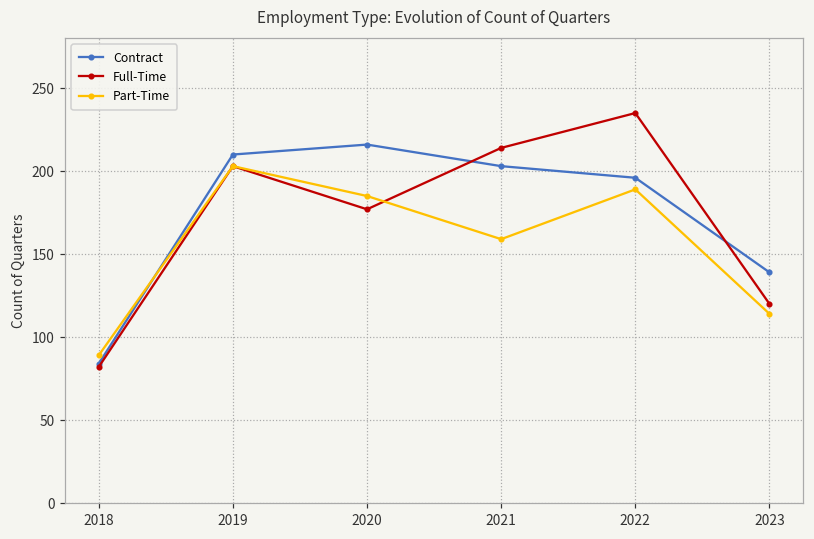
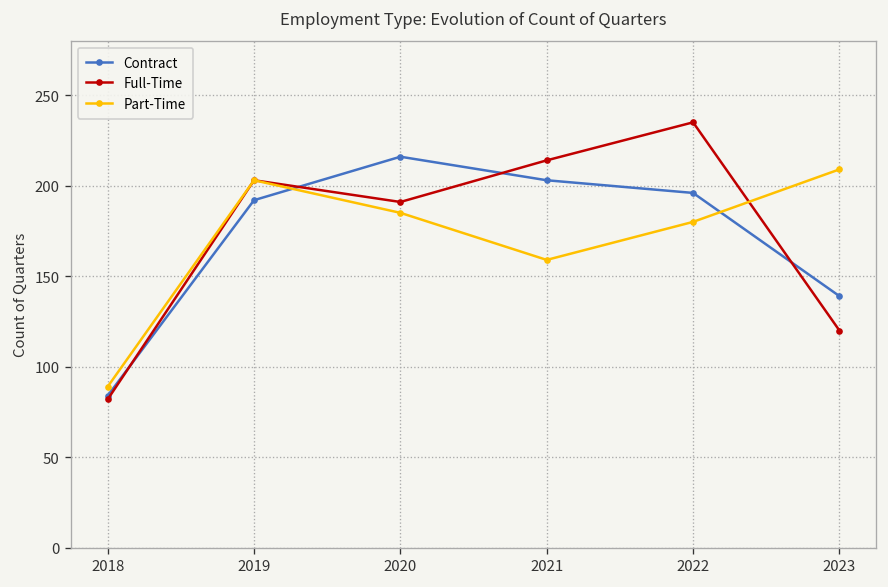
Contract, 2019: 210 -> 192
Full-Time, 2020: 177 -> 191
Part-Time, 2022: 189 -> 180
Part-Time, 2023: 114 -> 209
